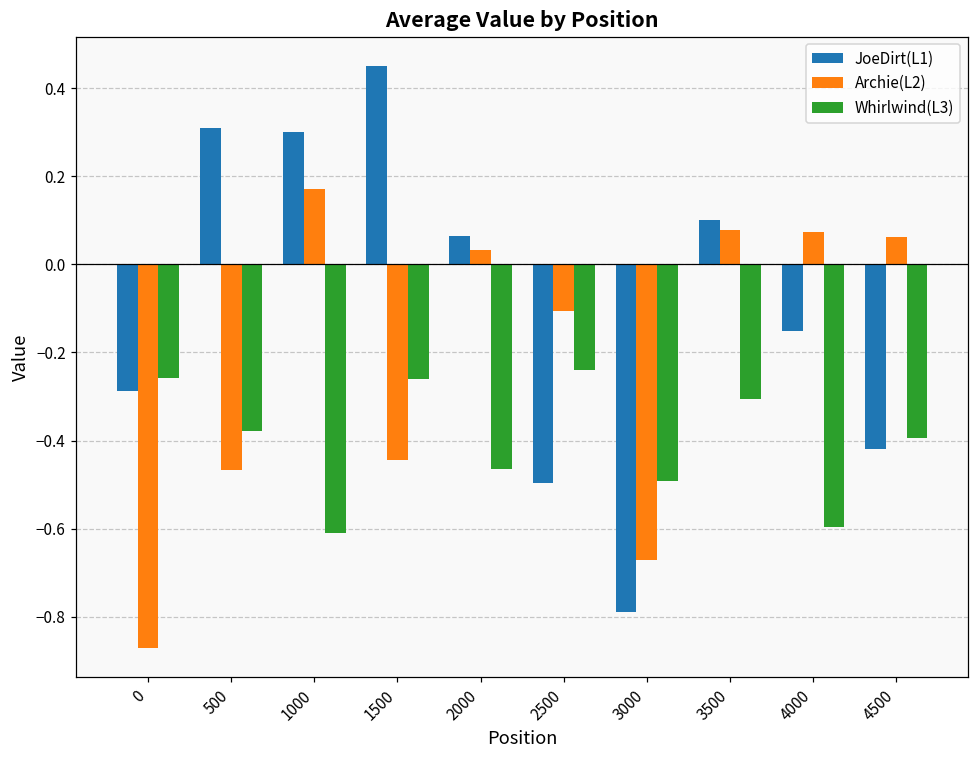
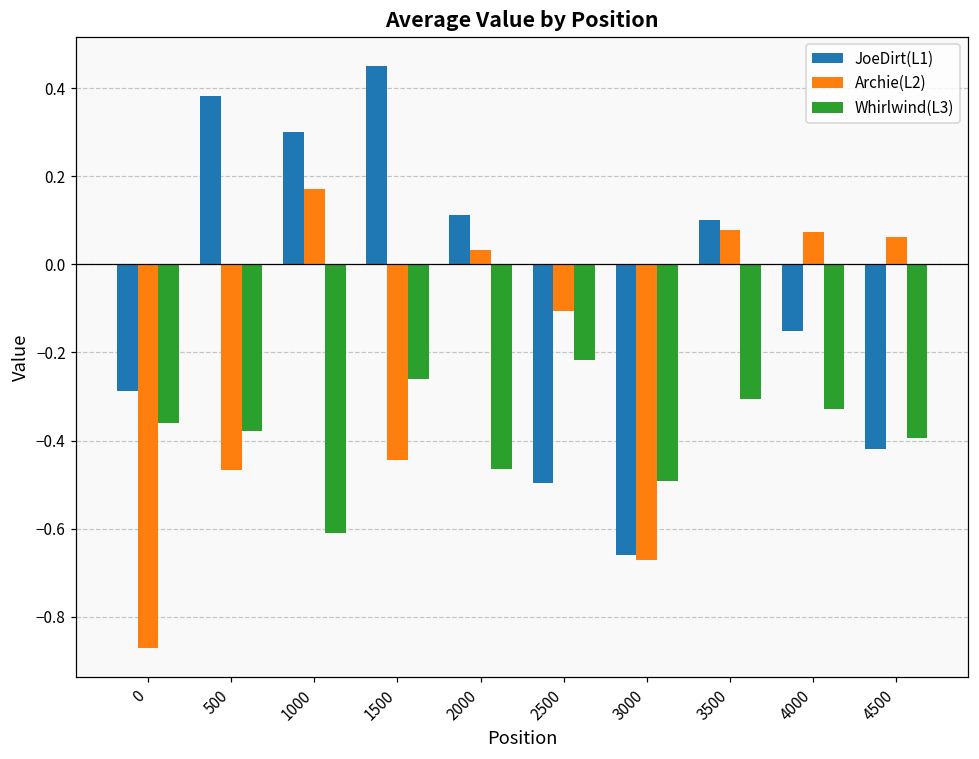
Whirlwind(L3), 0: -0.26 -> -0.36
JoeDirt(L1), 500: 0.31 -> 0.38
JoeDirt(L1), 2000: 0.06 -> 0.11
Whirlwind(L3), 2500: -0.24 -> -0.22
JoeDirt(L1), 3000: -0.79 -> -0.66
Whirlwind(L3), 4000: -0.60 -> -0.33
